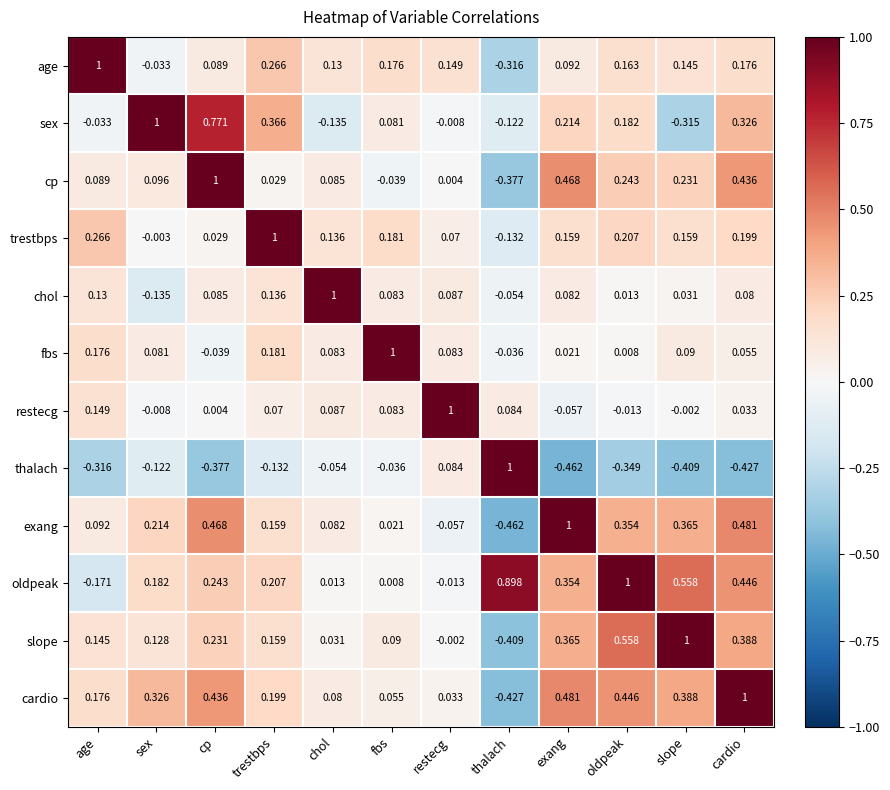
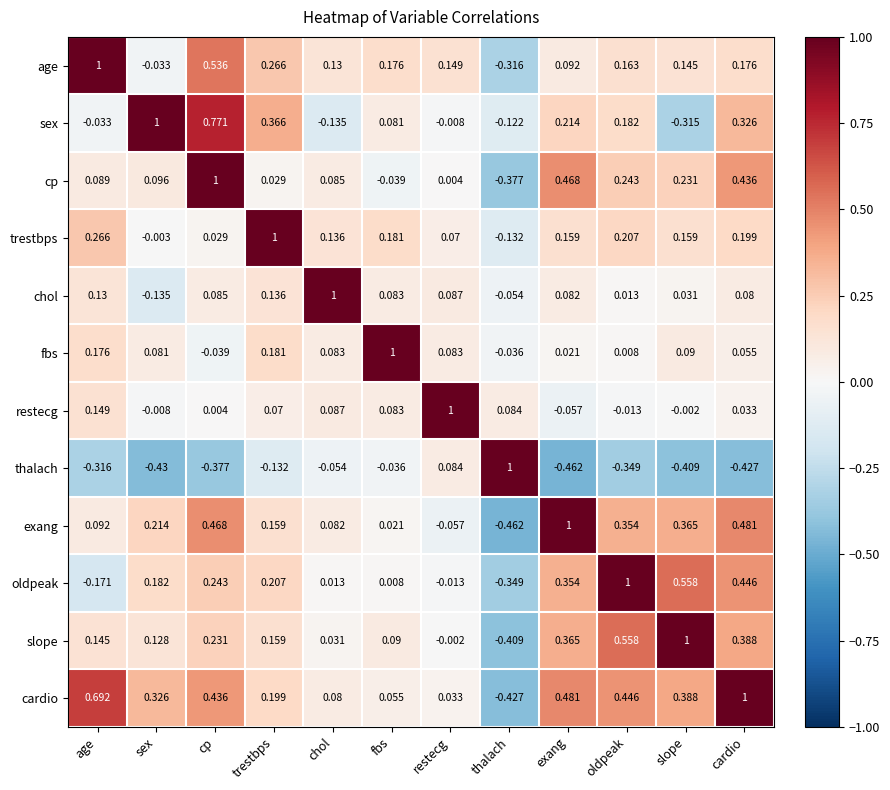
age, cp: 0.089 -> 0.536
thalach, sex: -0.122 -> -0.43
oldpeak, thalach: 0.898 -> -0.349
cardio, age: 0.176 -> 0.692
